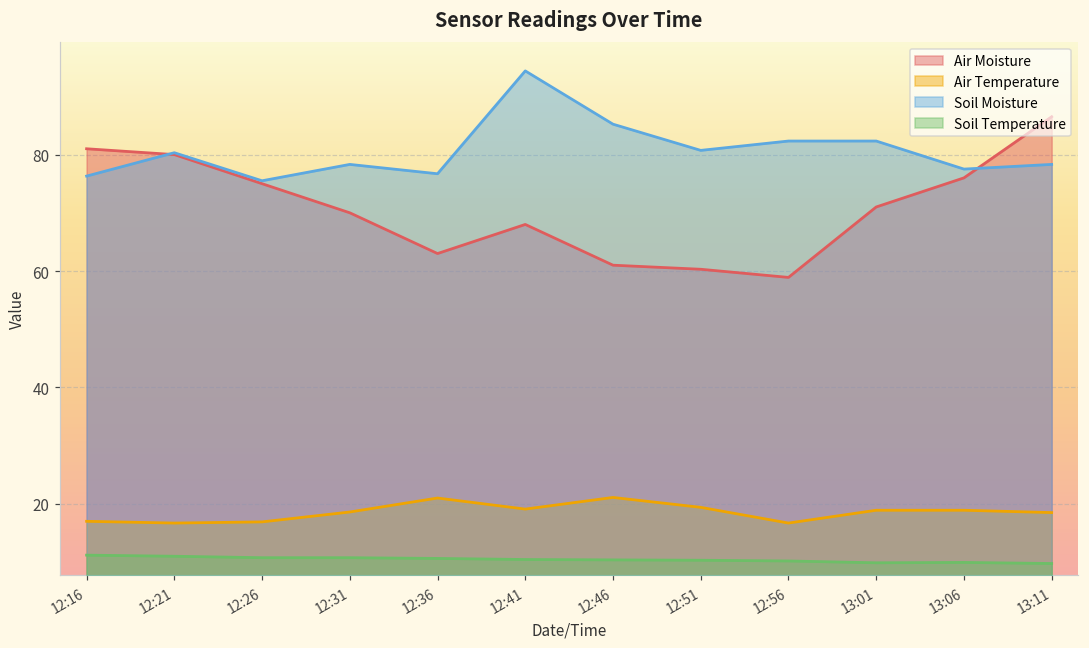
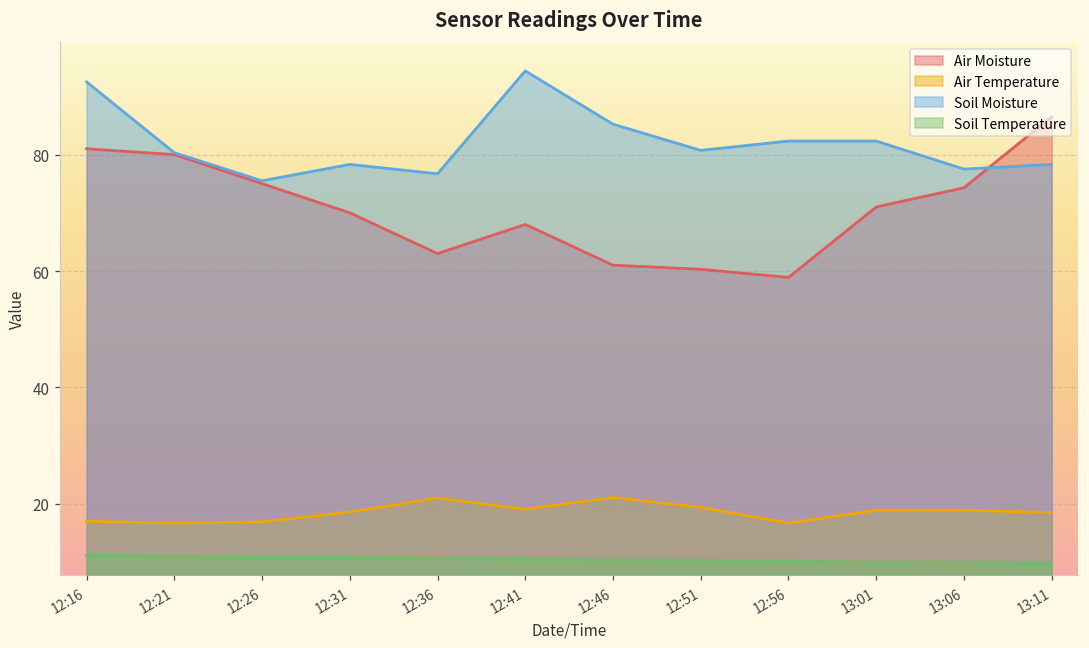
Soil Moisture, 12:16: 76 -> 92
Air Moisture, 13:06: 76 -> 74
